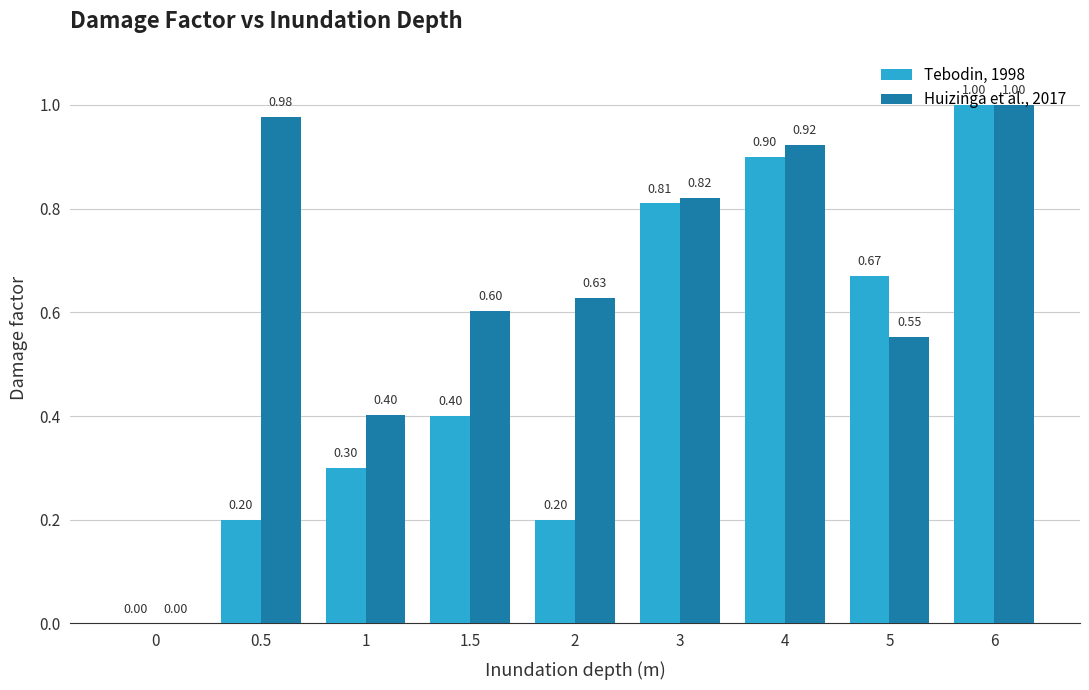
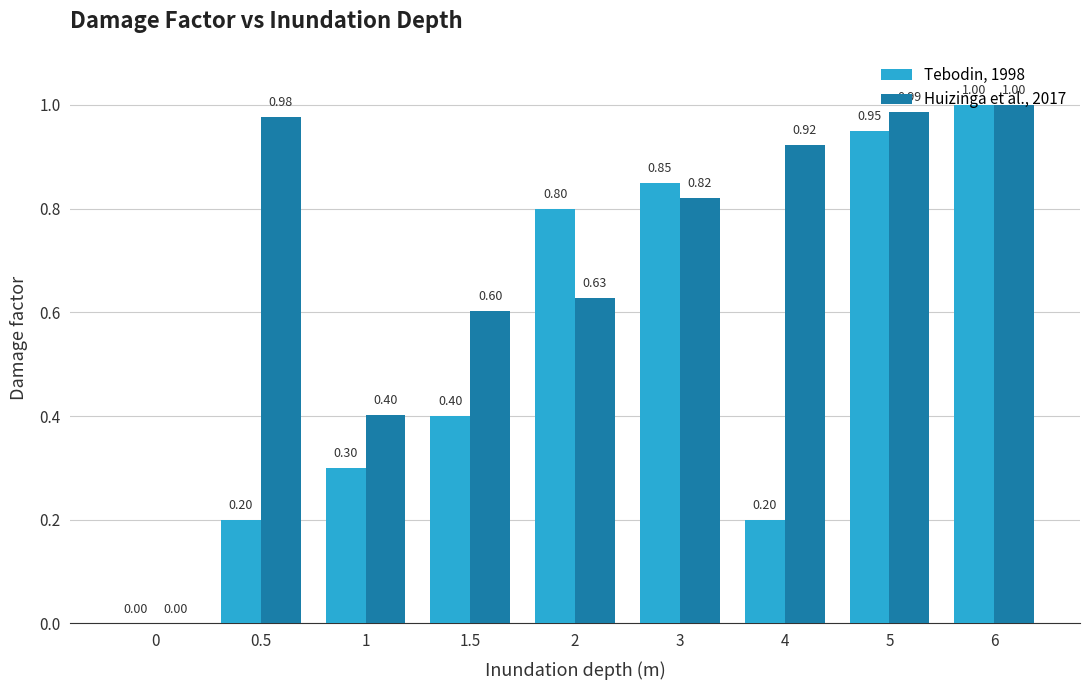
Tebodin, 1998, 2: 0.20 -> 0.80
Tebodin, 1998, 3: 0.81 -> 0.85
Tebodin, 1998, 4: 0.90 -> 0.20
Tebodin, 1998, 5: 0.67 -> 0.95
Huizinga et al., 2017, 5: 0.55 -> 0.99
